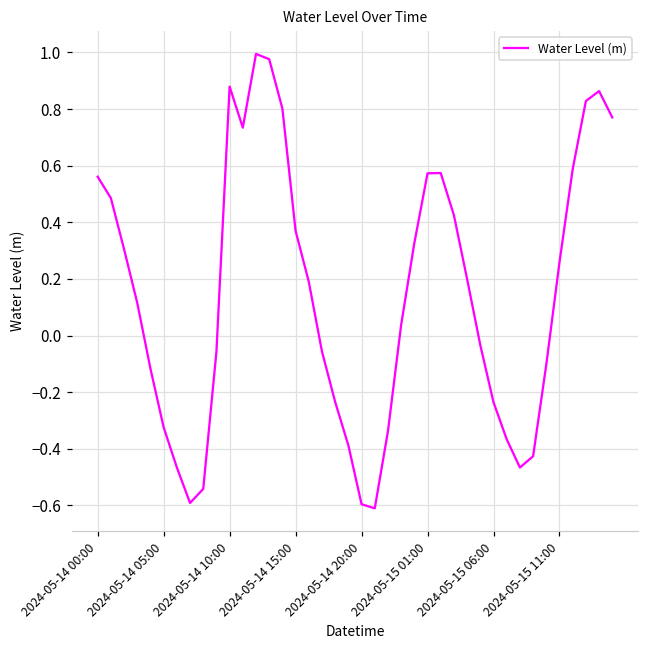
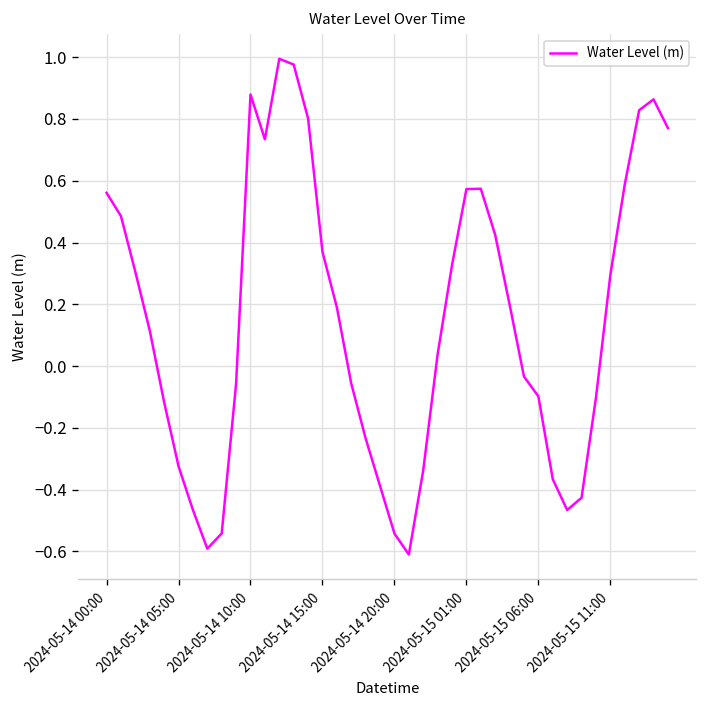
2024-05-14 20:00: -0.60 -> -0.54
2024-05-15 06:00: -0.24 -> -0.10
2024-05-15 11:00: 0.26 -> 0.30
